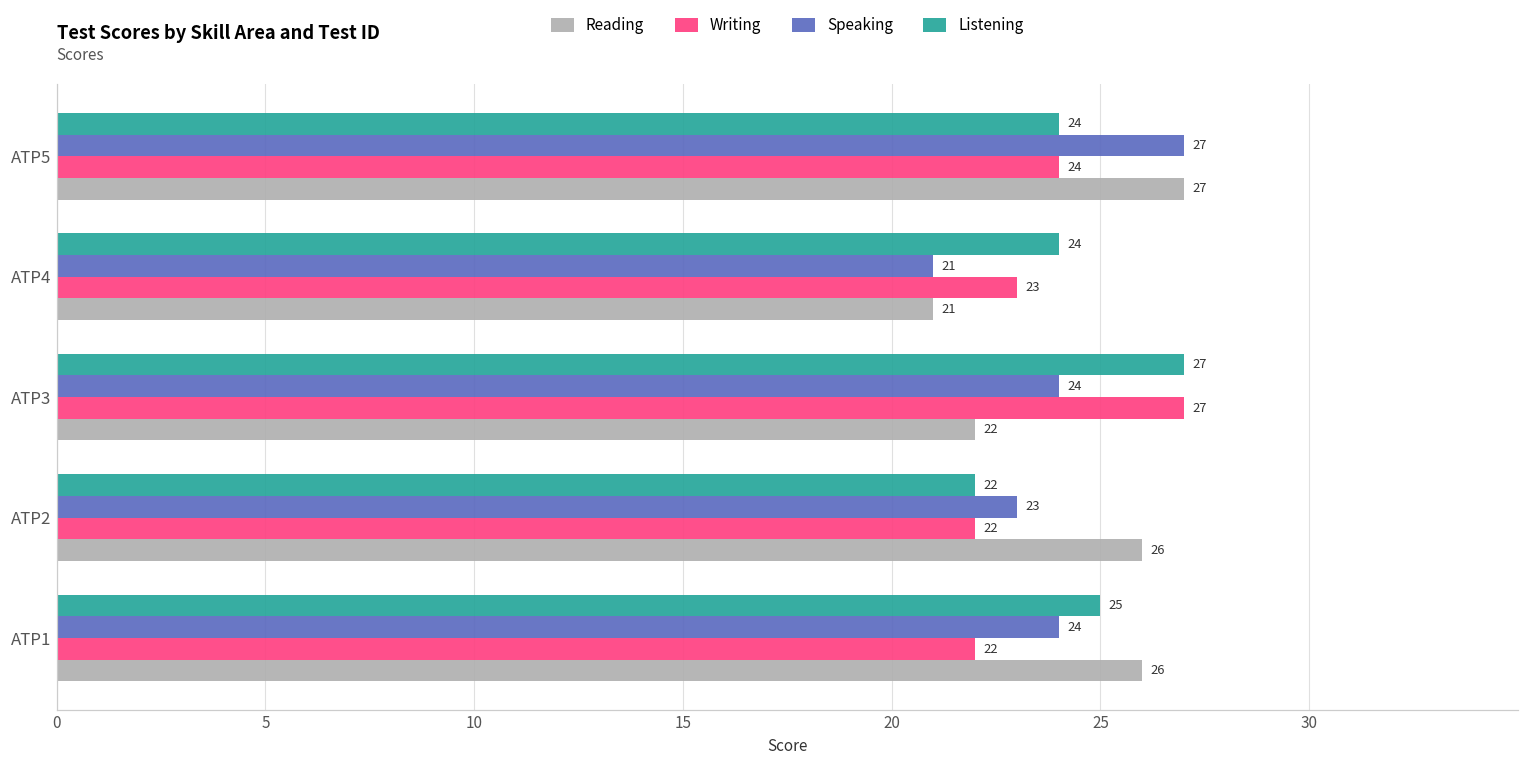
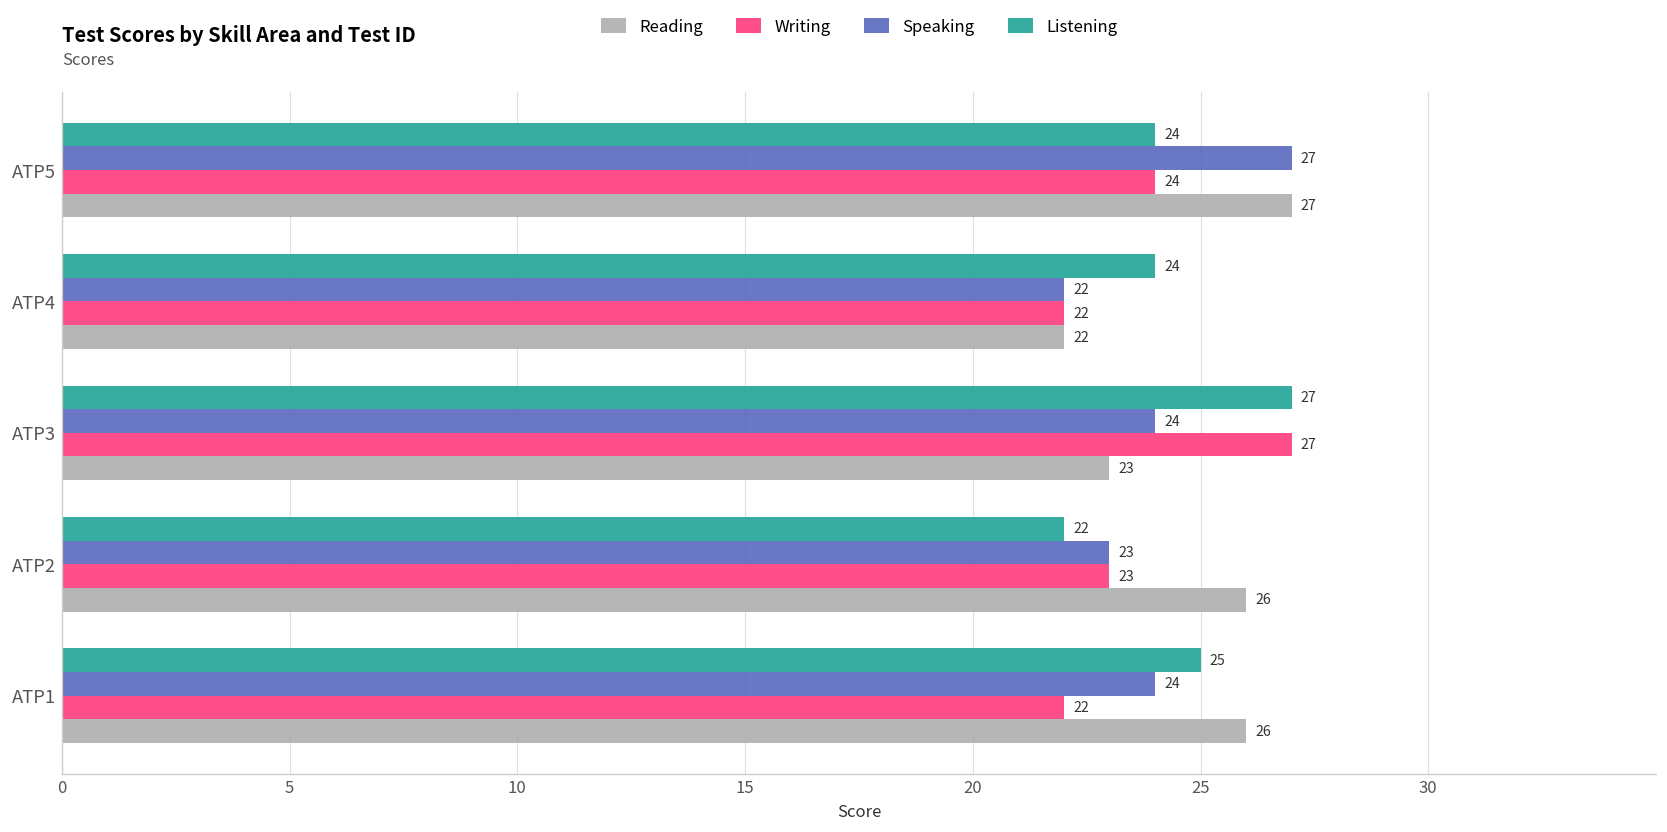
Speaking, ATP4: 21 -> 22
Writing, ATP4: 23 -> 22
Reading, ATP4: 21 -> 22
Reading, ATP3: 22 -> 23
Writing, ATP2: 22 -> 23
